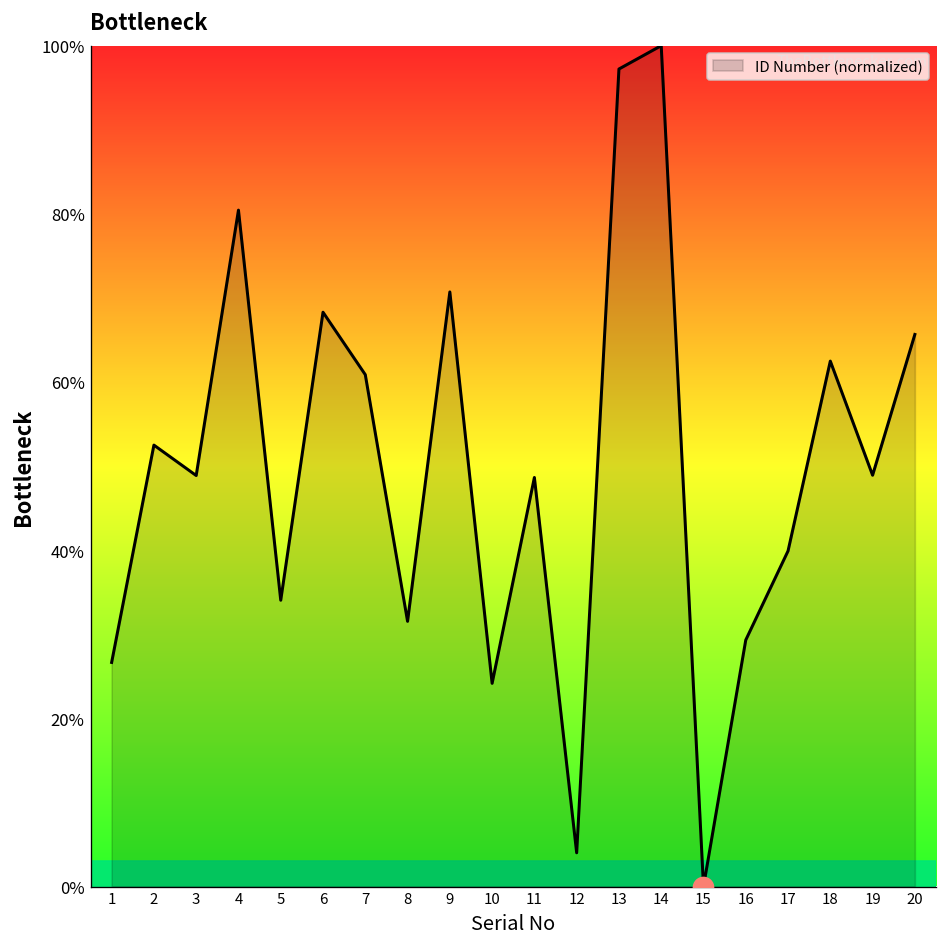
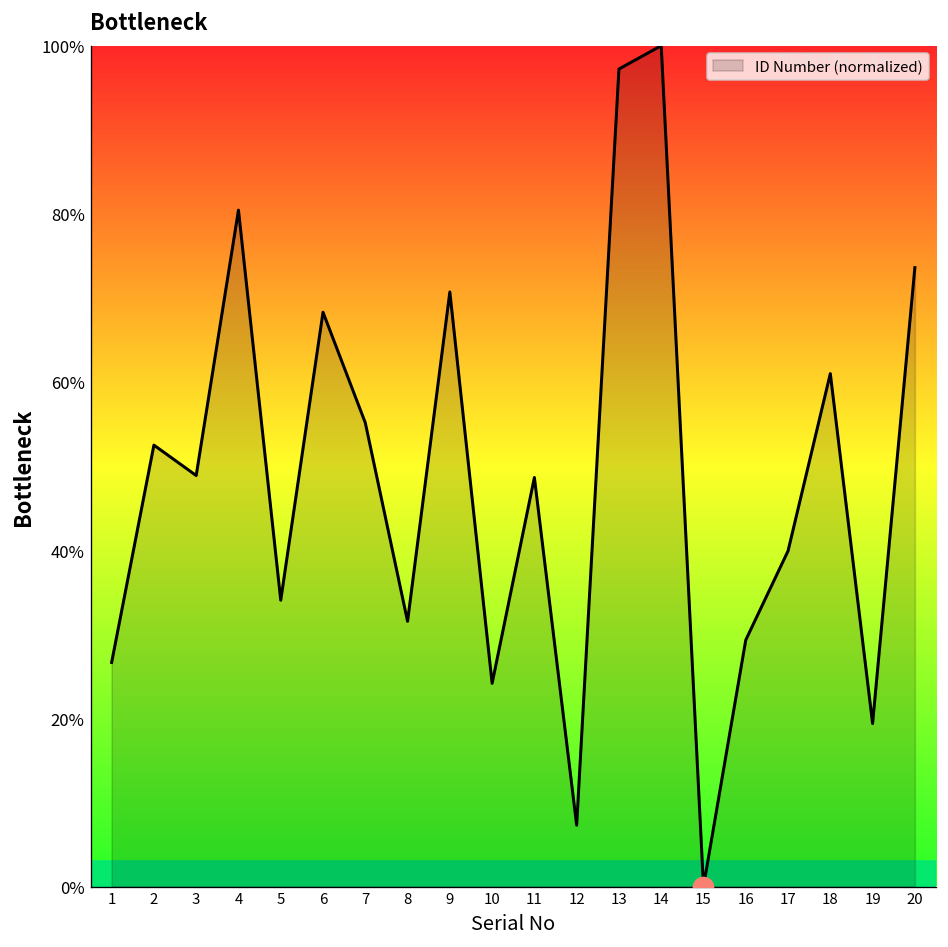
ID Number (normalized), 7: 61% -> 55%
ID Number (normalized), 12: 4% -> 7%
ID Number (normalized), 18: 62% -> 61%
ID Number (normalized), 19: 49% -> 19%
ID Number (normalized), 20: 66% -> 74%
